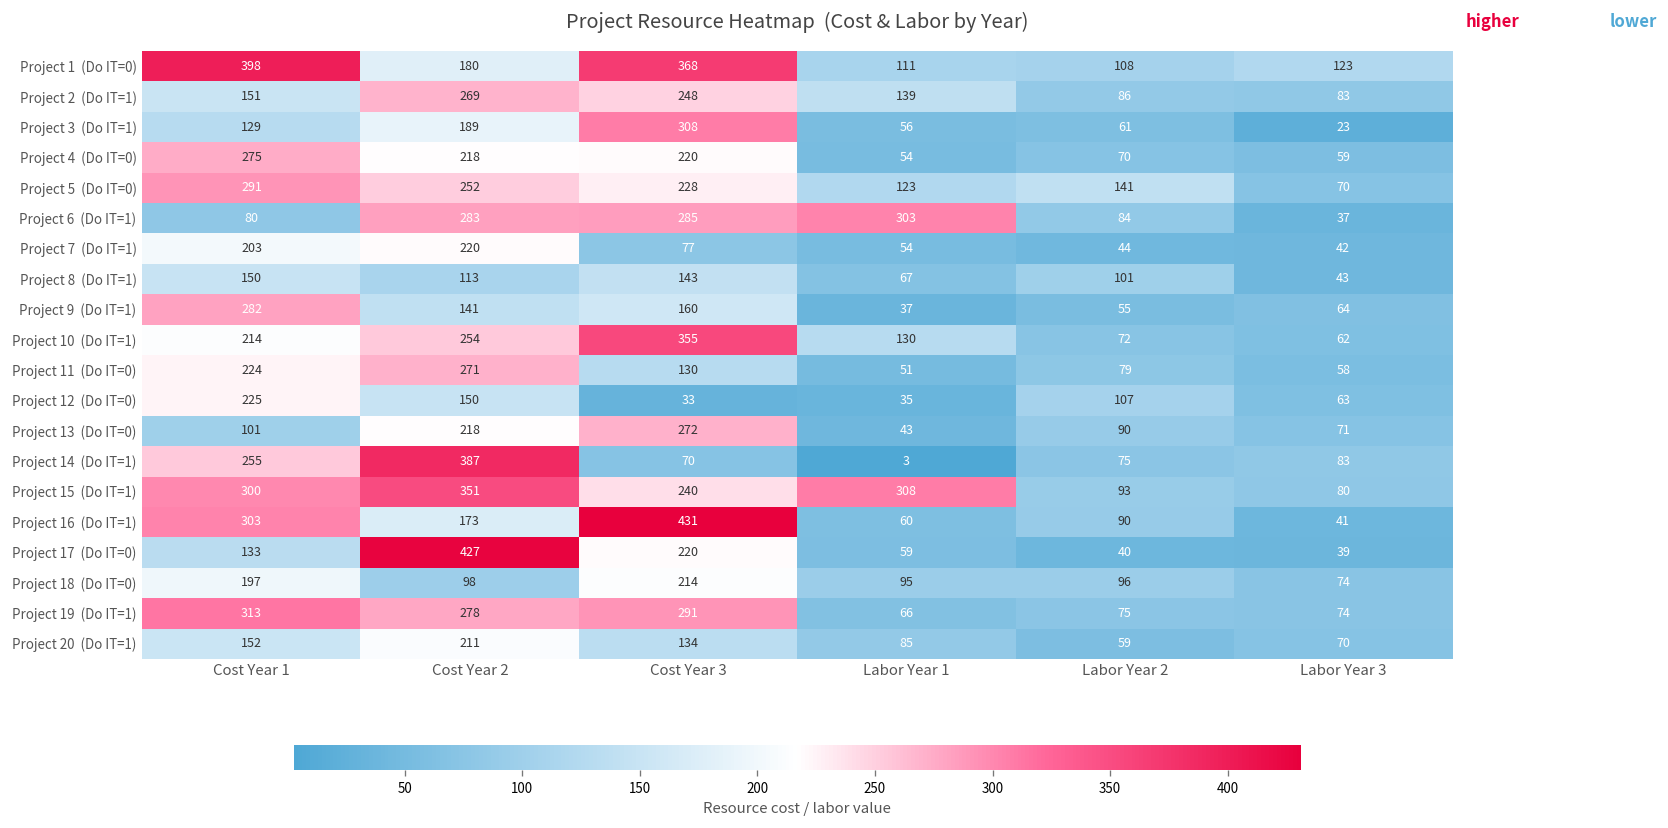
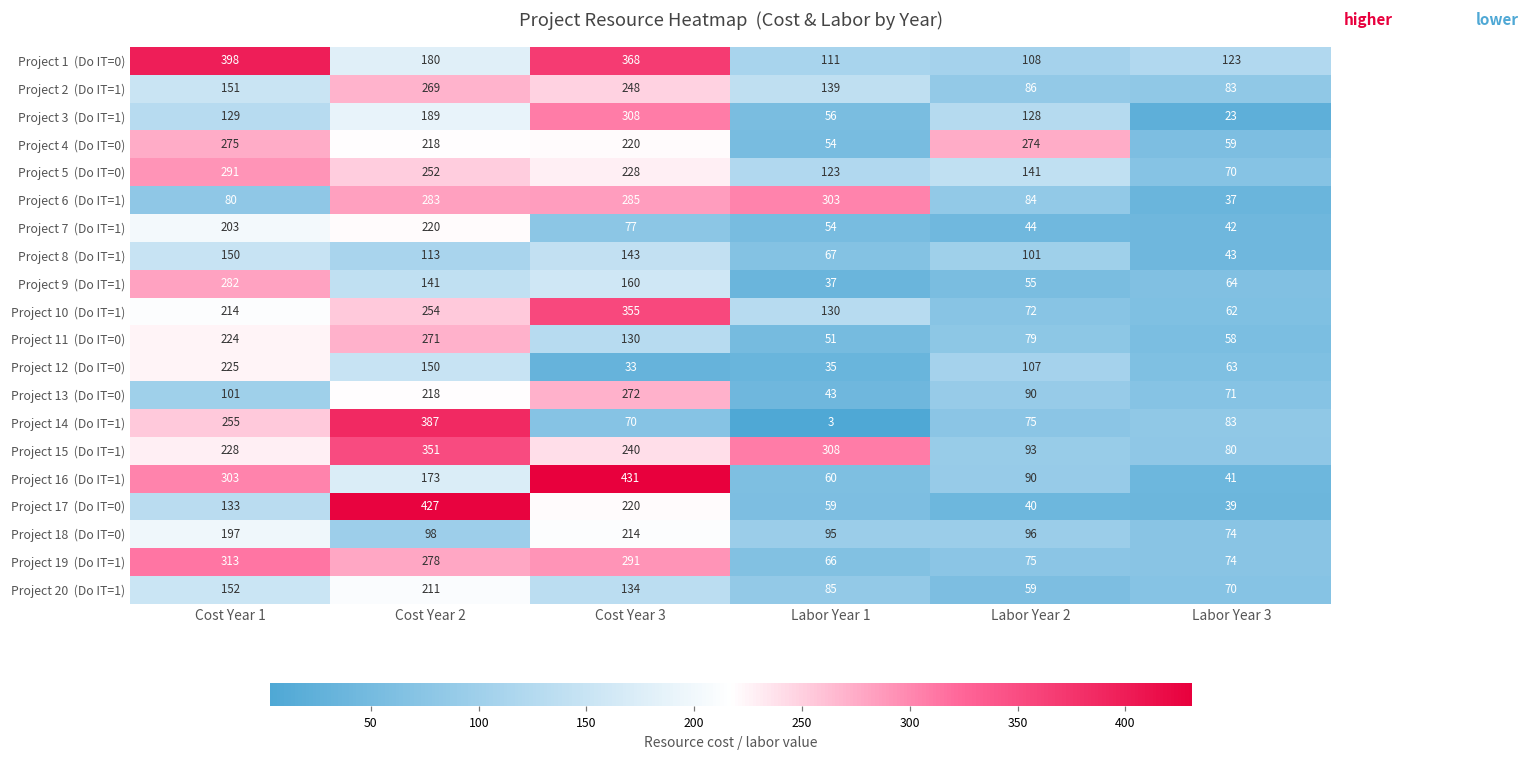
Project 3 (Do IT=1), Labor Year 2: 61 -> 128
Project 4 (Do IT=0), Labor Year 2: 70 -> 274
Project 15 (Do IT=1), Cost Year 1: 300 -> 228
